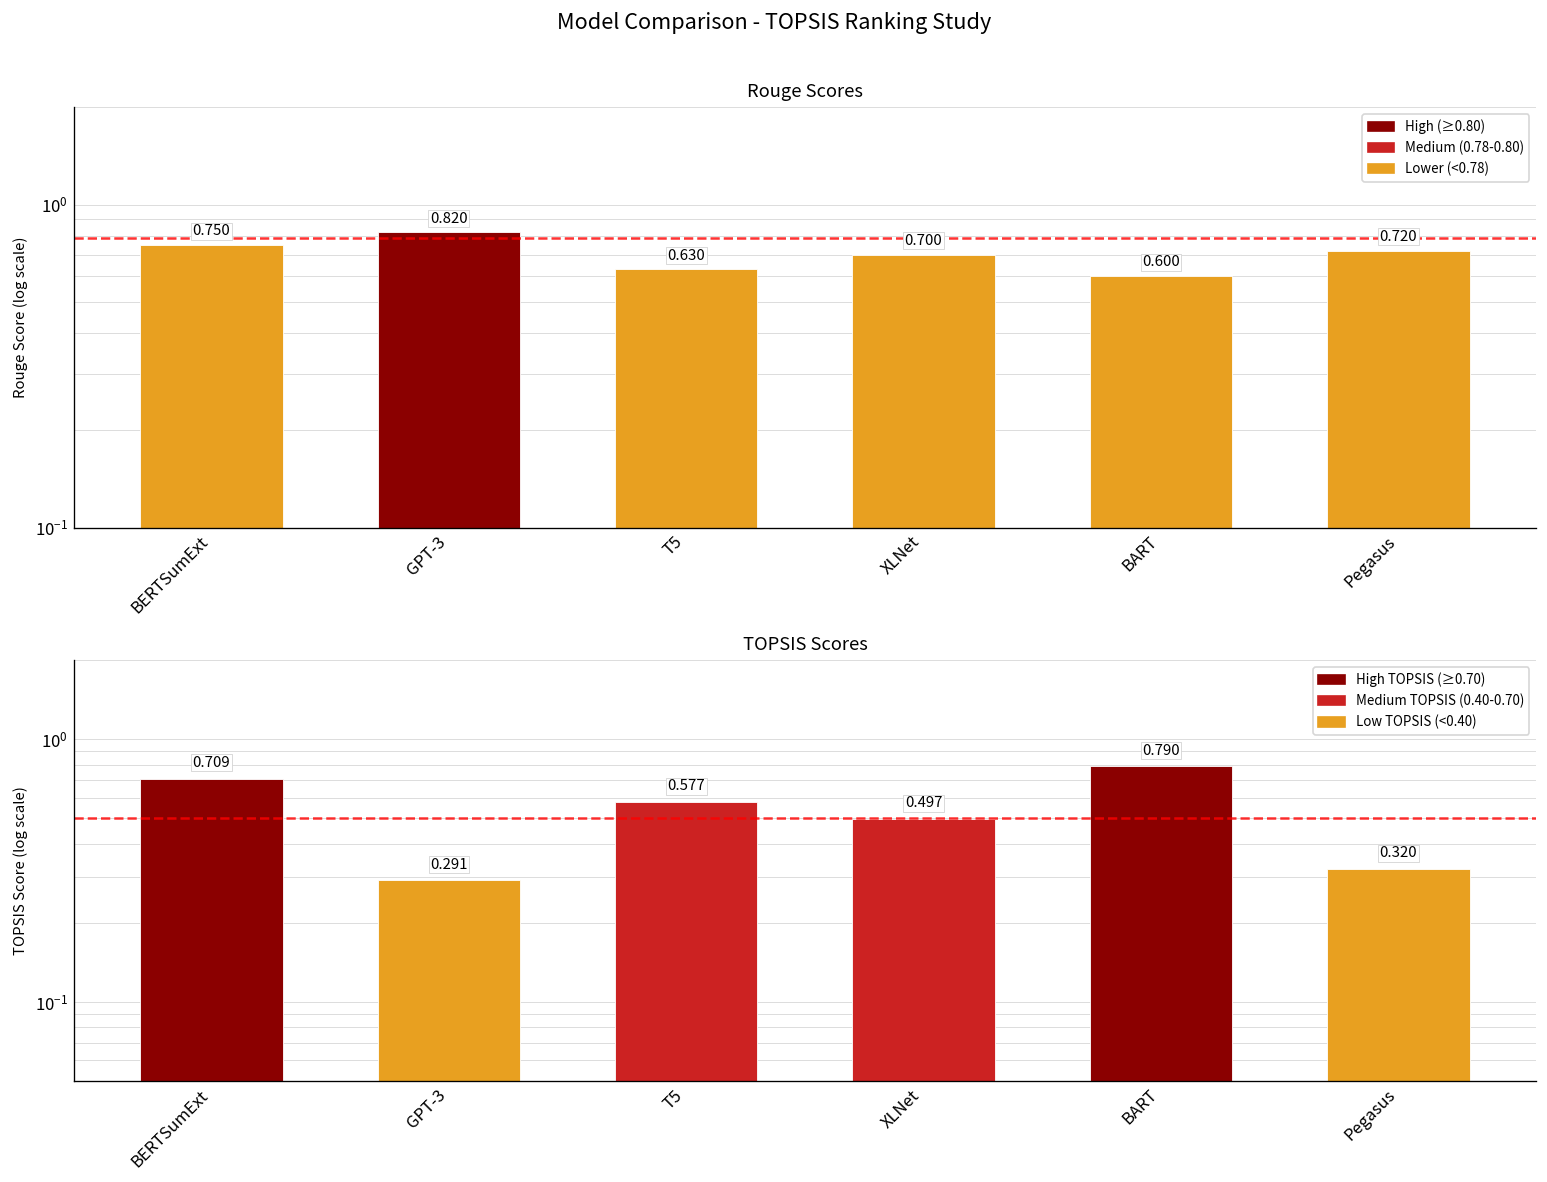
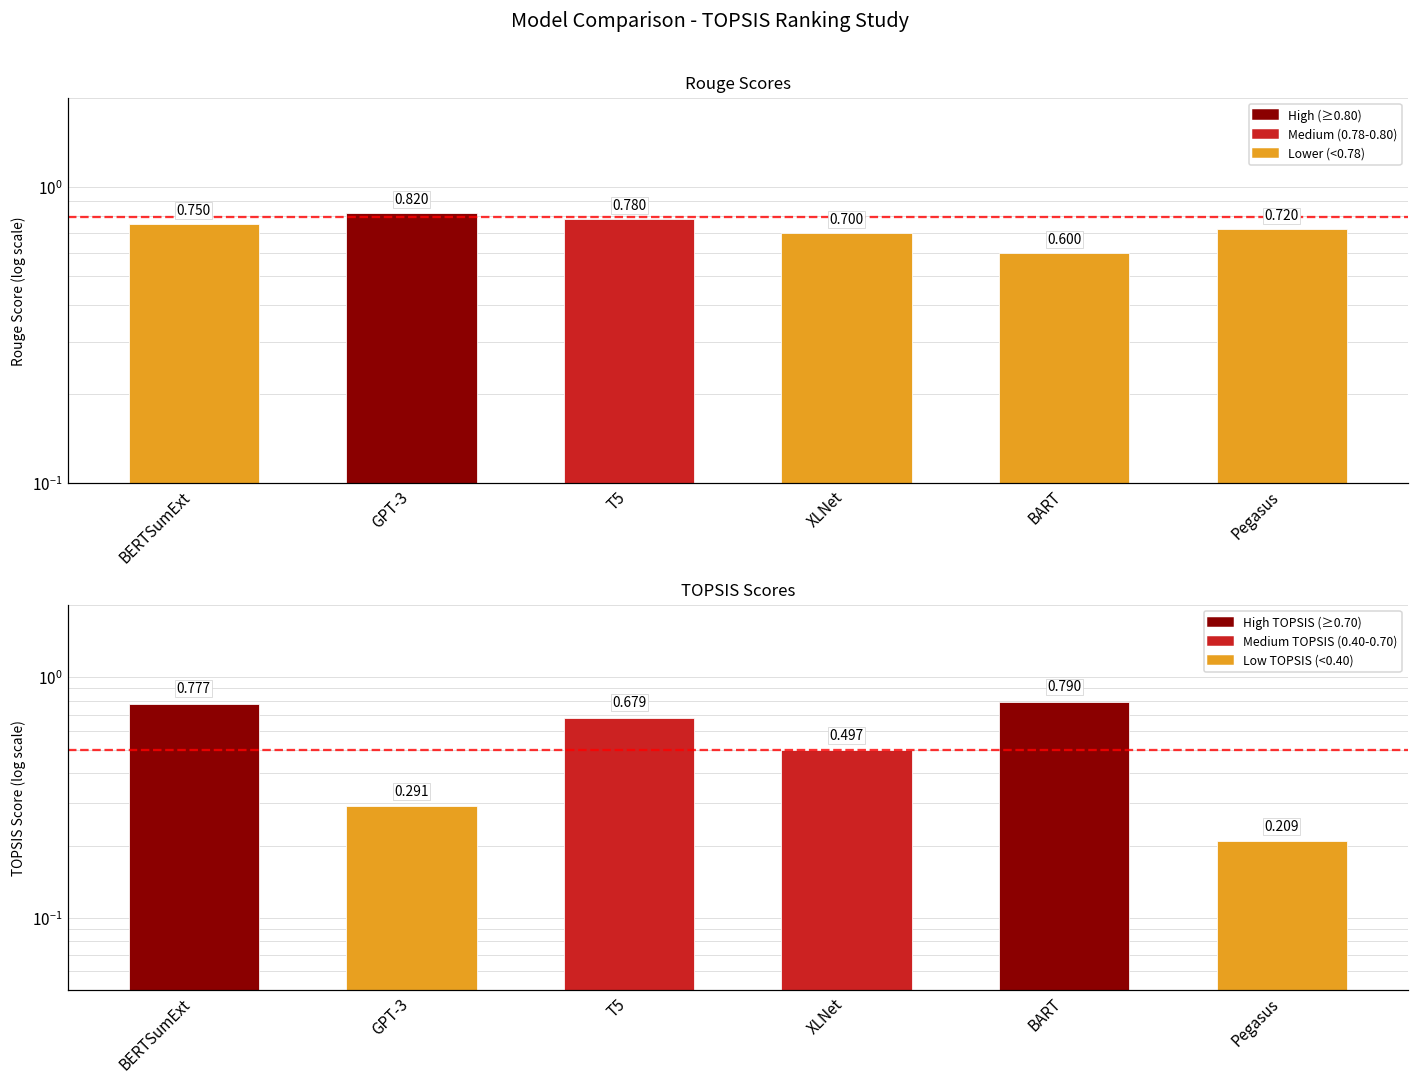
Rouge Scores, T5: 0.630 -> 0.780
TOPSIS Scores, BERTSumExt: 0.709 -> 0.777
TOPSIS Scores, T5: 0.577 -> 0.679
TOPSIS Scores, Pegasus: 0.320 -> 0.209
